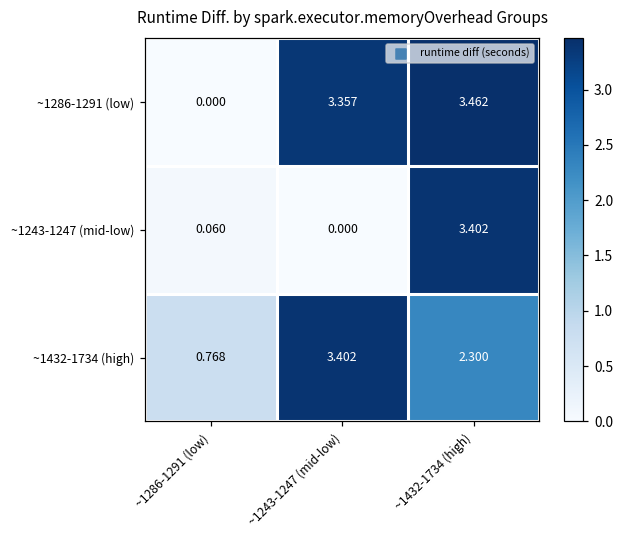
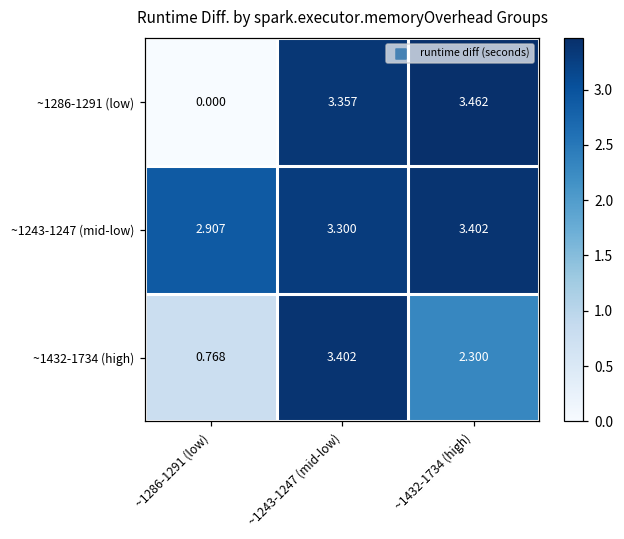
~1243-1247 (mid-low), ~1286-1291 (low): 0.060 -> 2.907
~1243-1247 (mid-low), ~1243-1247 (mid-low): 0.000 -> 3.300
